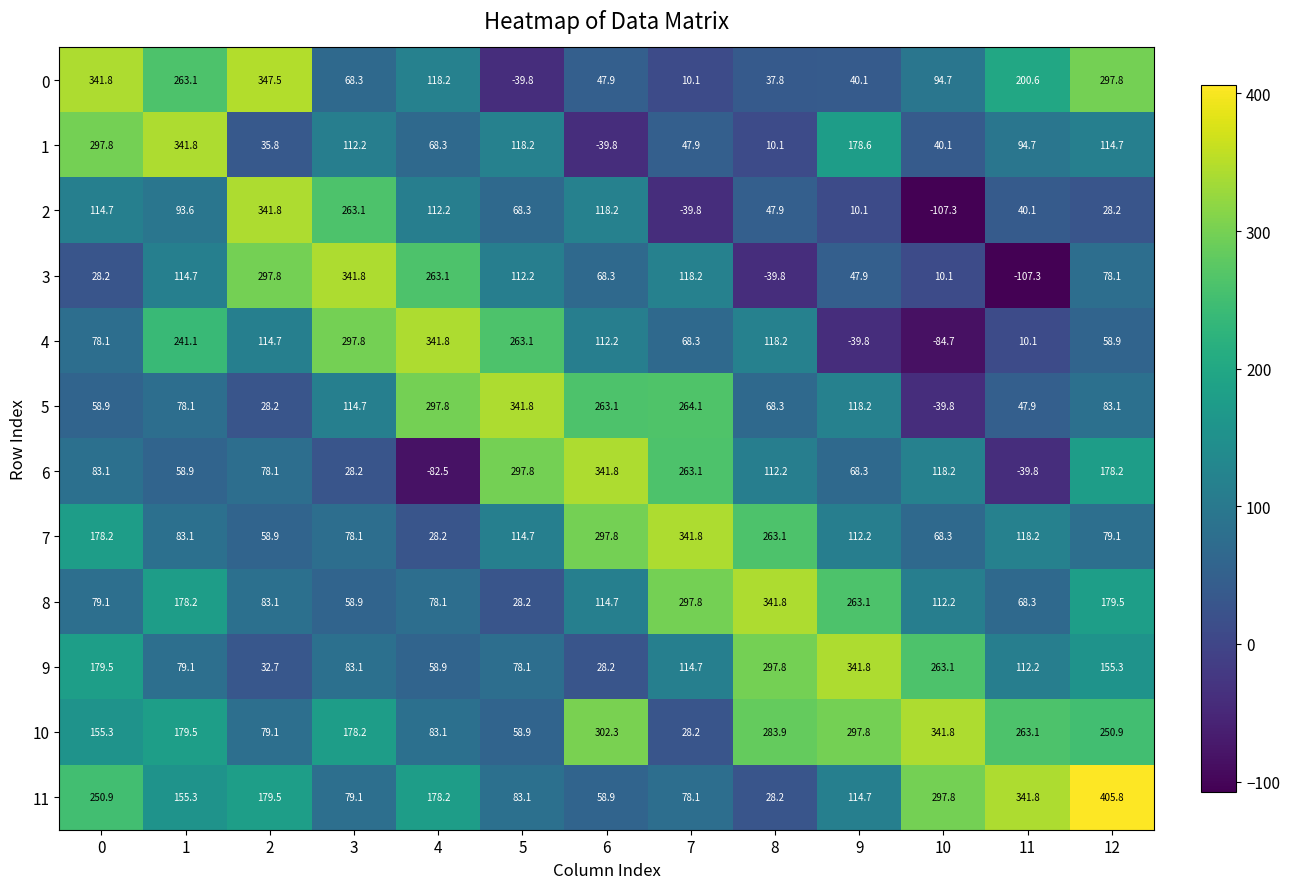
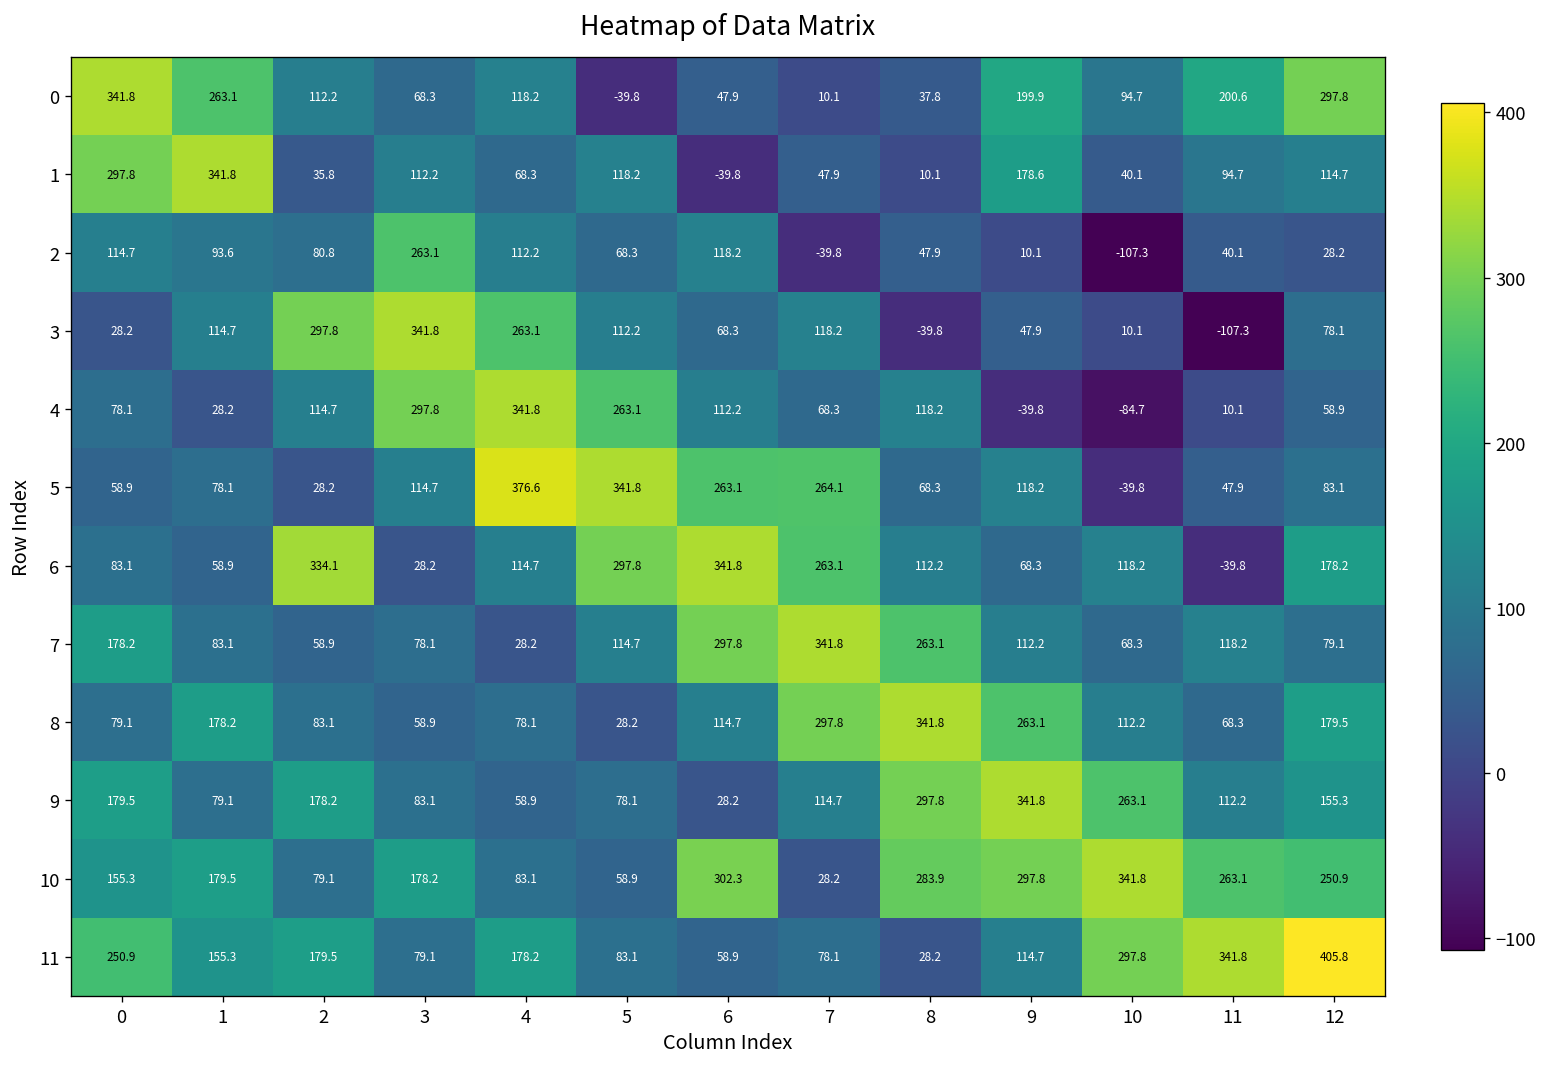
0, 2: 347.5 -> 112.2
0, 9: 40.1 -> 199.9
2, 2: 341.8 -> 80.8
4, 1: 241.1 -> 28.2
5, 4: 297.8 -> 376.6
6, 2: 78.1 -> 334.1
6, 4: -82.5 -> 114.7
9, 2: 32.7 -> 178.2
